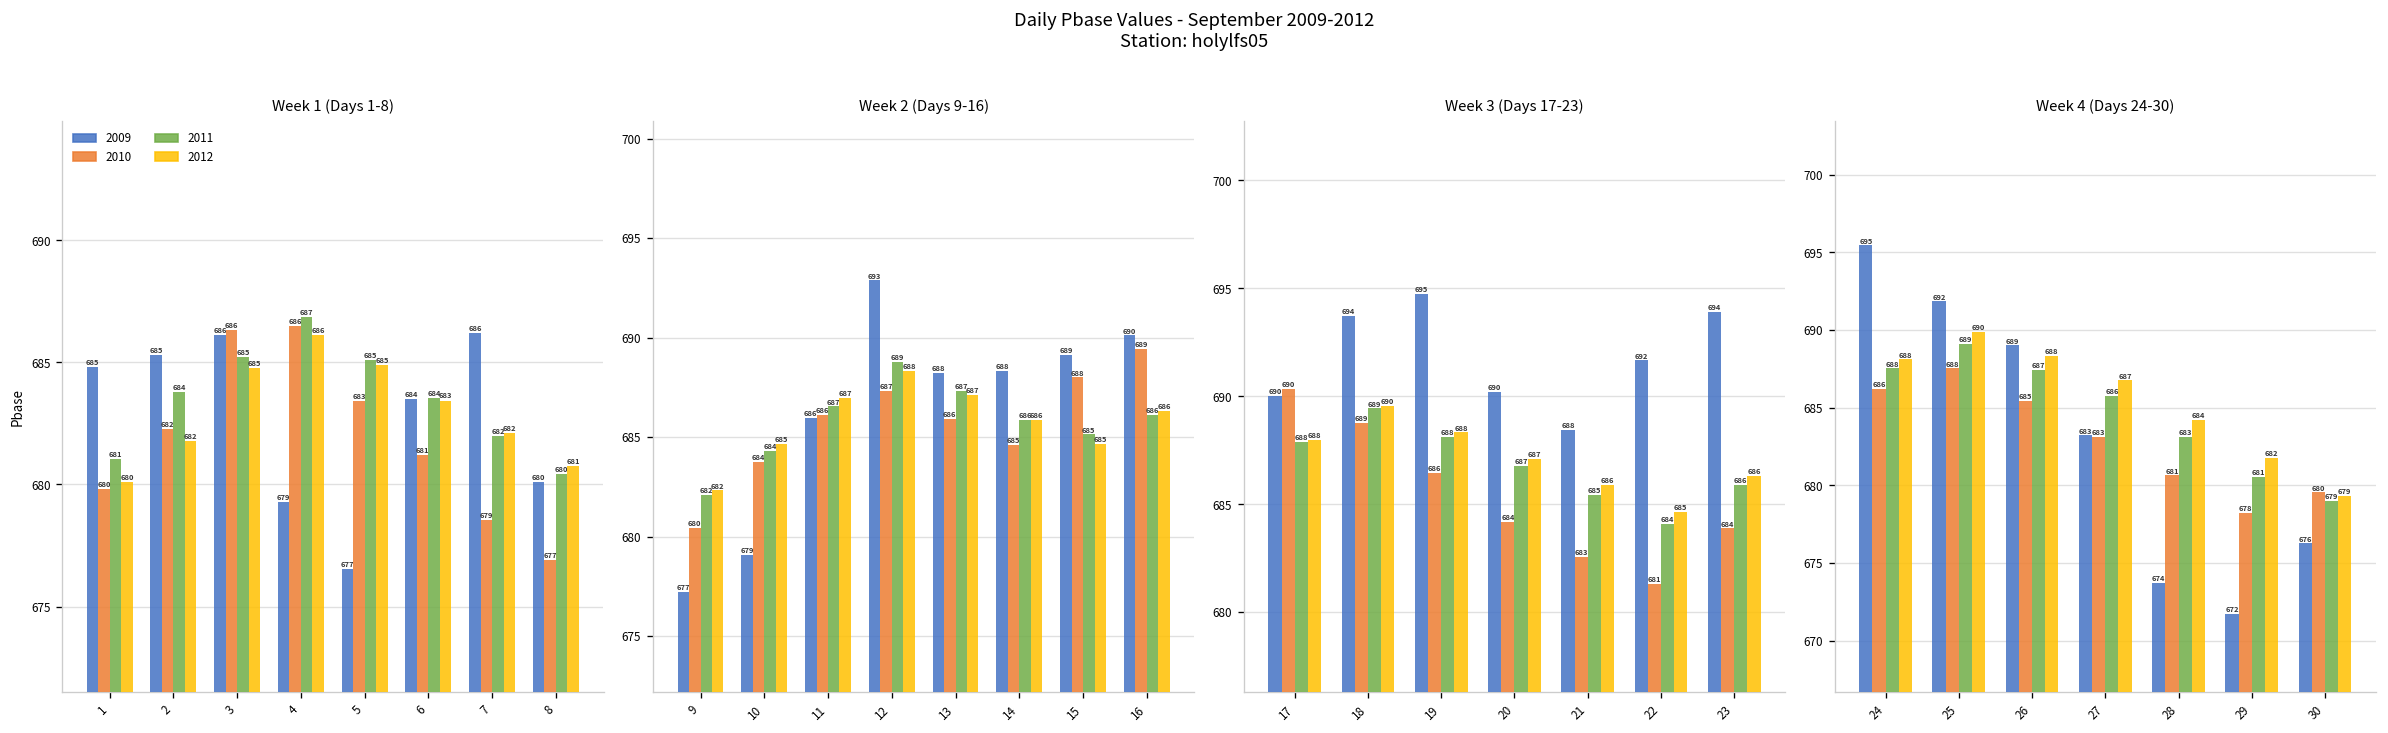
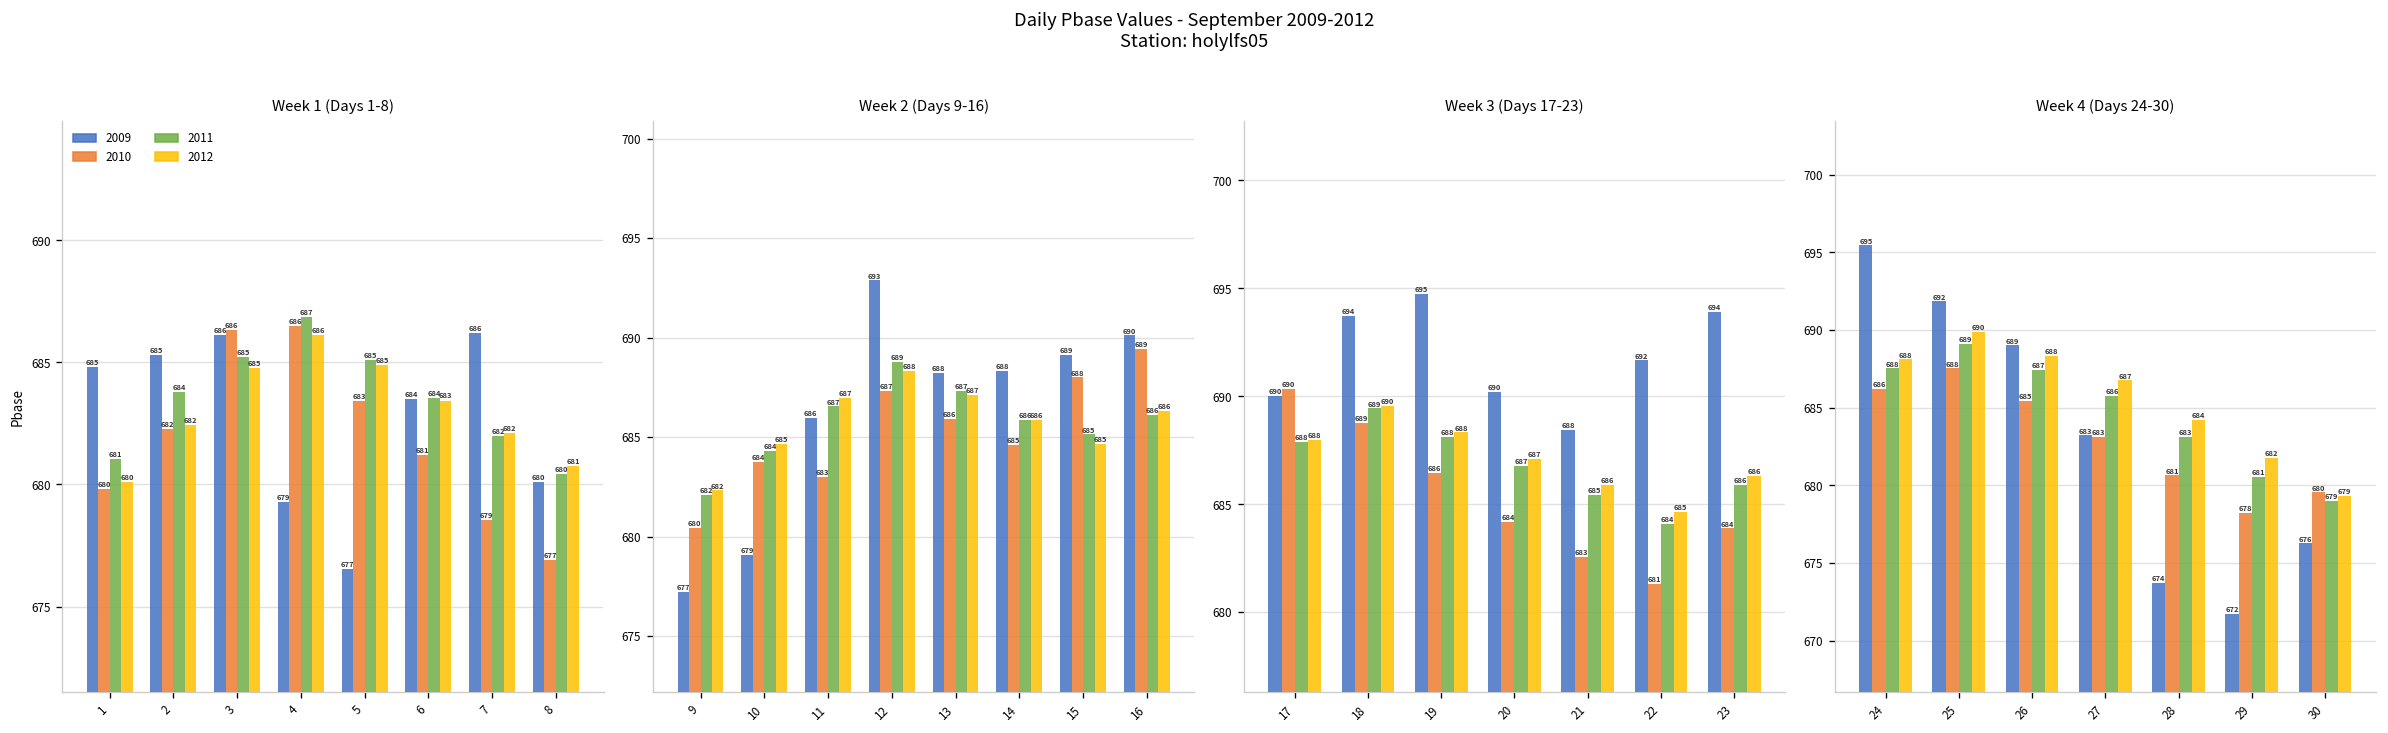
Week 1 (Days 1-8), 2012, 2: 681.8 -> 682.4
Week 2 (Days 9-16), 2010, 11: 686 -> 683
